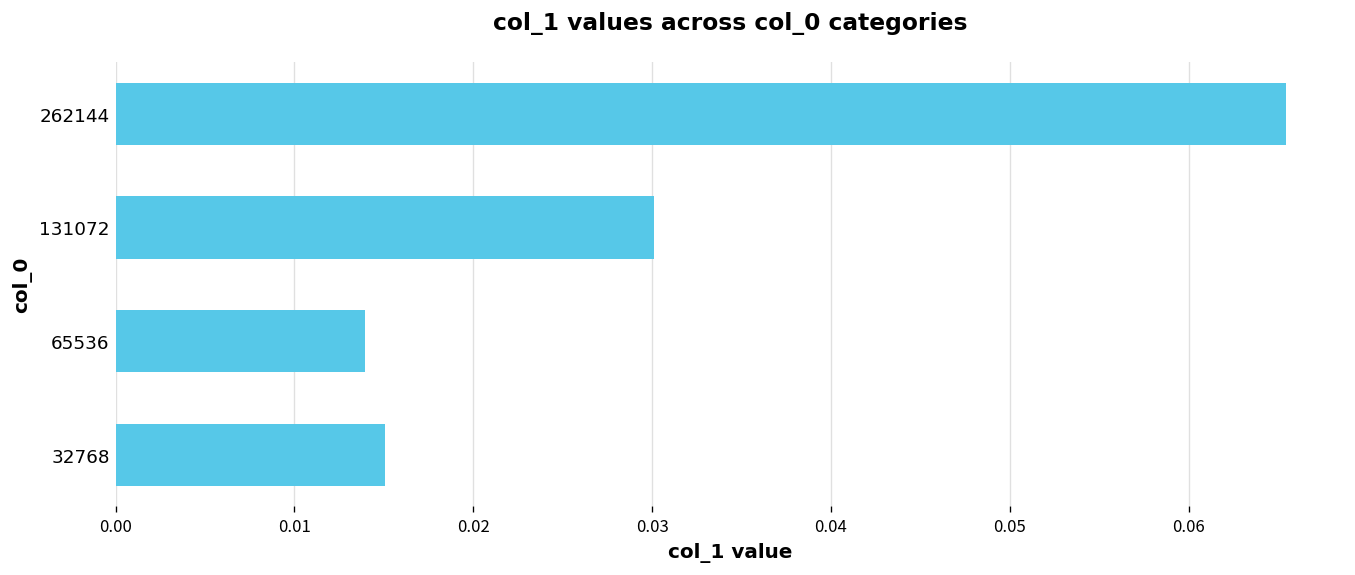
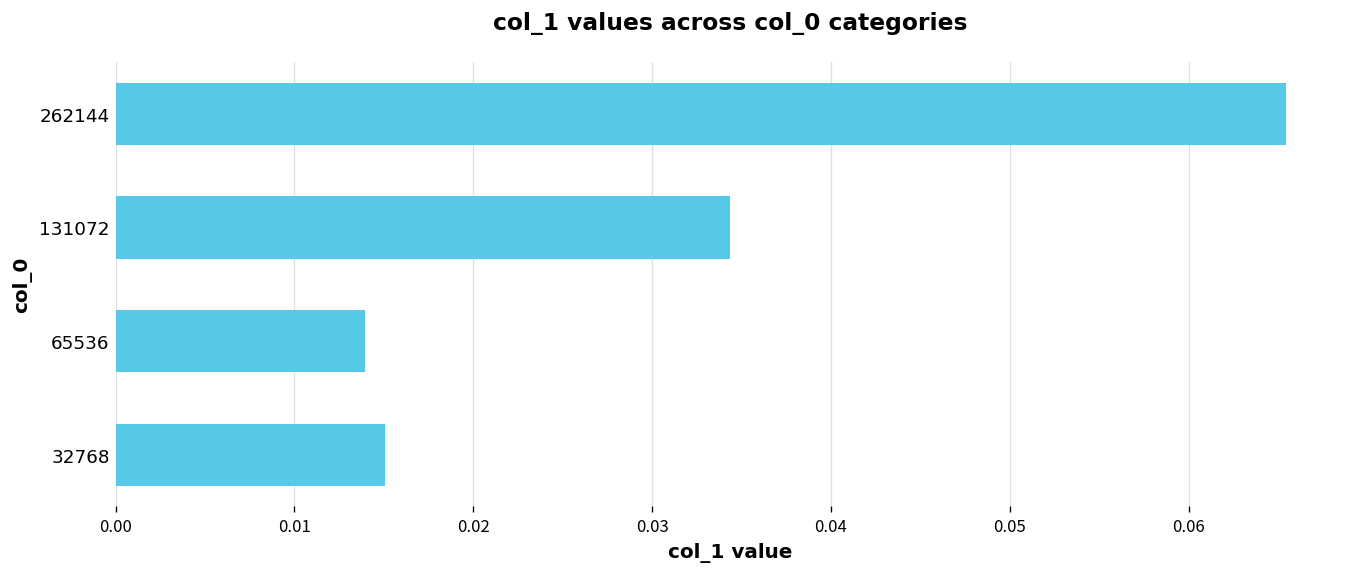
131072: 0.0301 -> 0.0343
